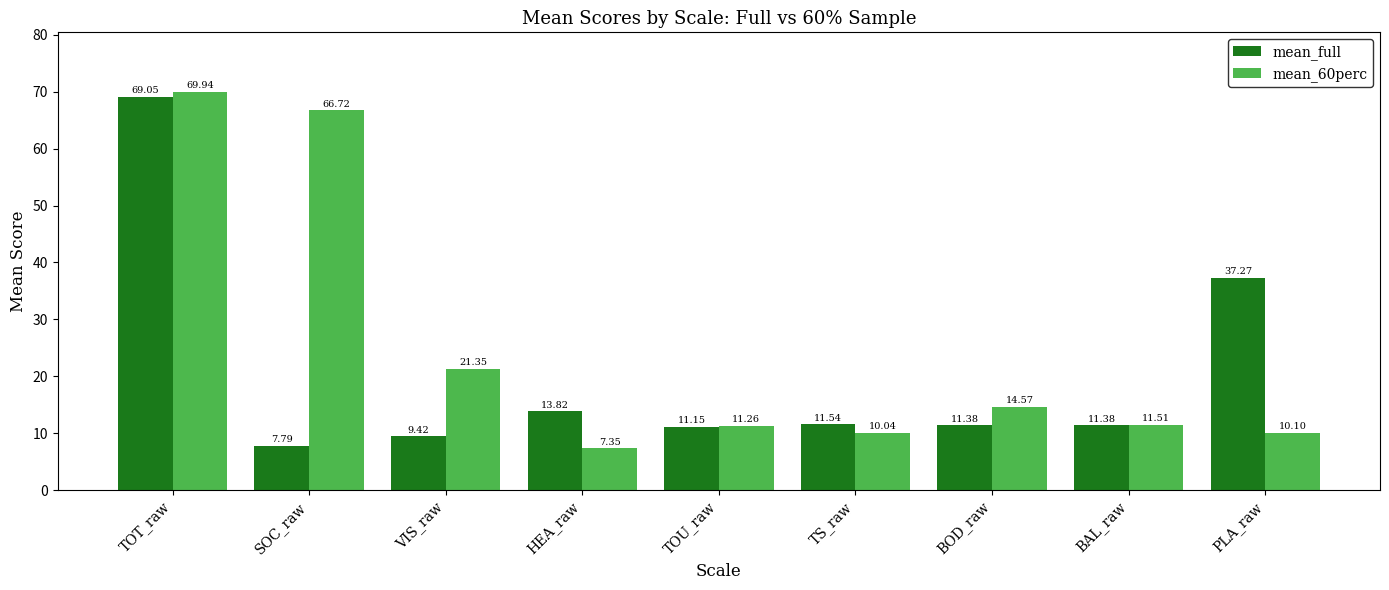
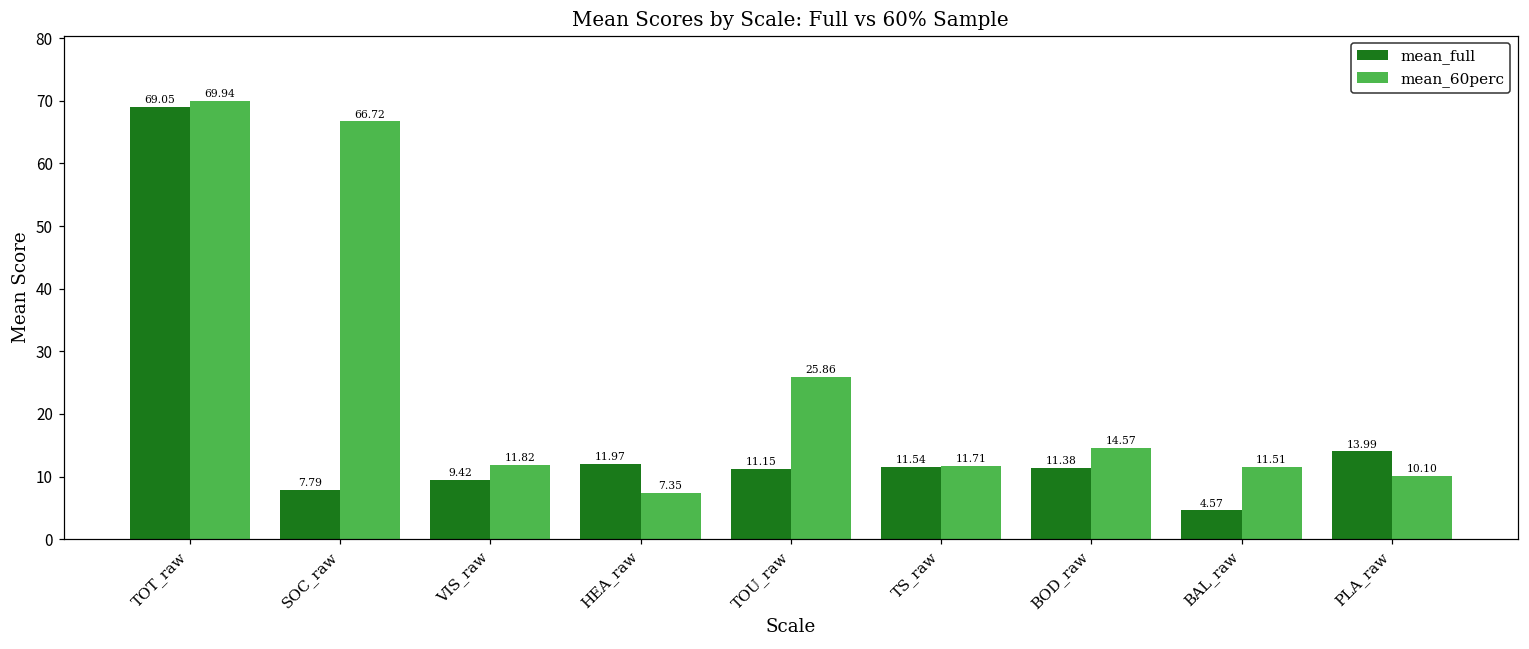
mean_60perc, VIS_raw: 21.35 -> 11.82
mean_full, HEA_raw: 13.82 -> 11.97
mean_60perc, TOU_raw: 11.26 -> 25.86
mean_60perc, TS_raw: 10.04 -> 11.71
mean_full, BAL_raw: 11.38 -> 4.57
mean_full, PLA_raw: 37.27 -> 13.99
